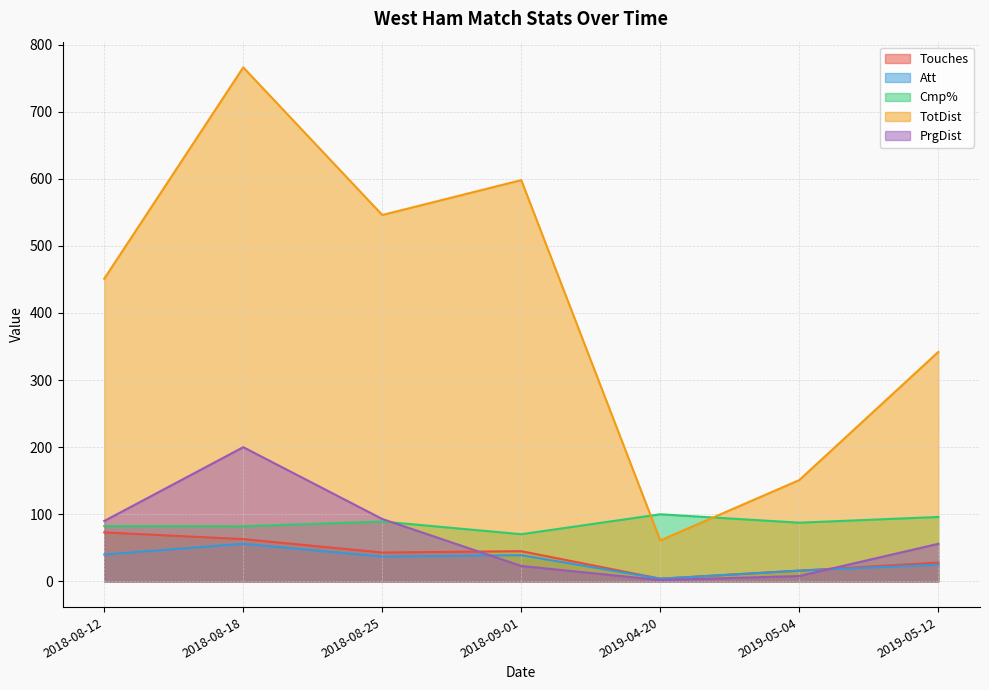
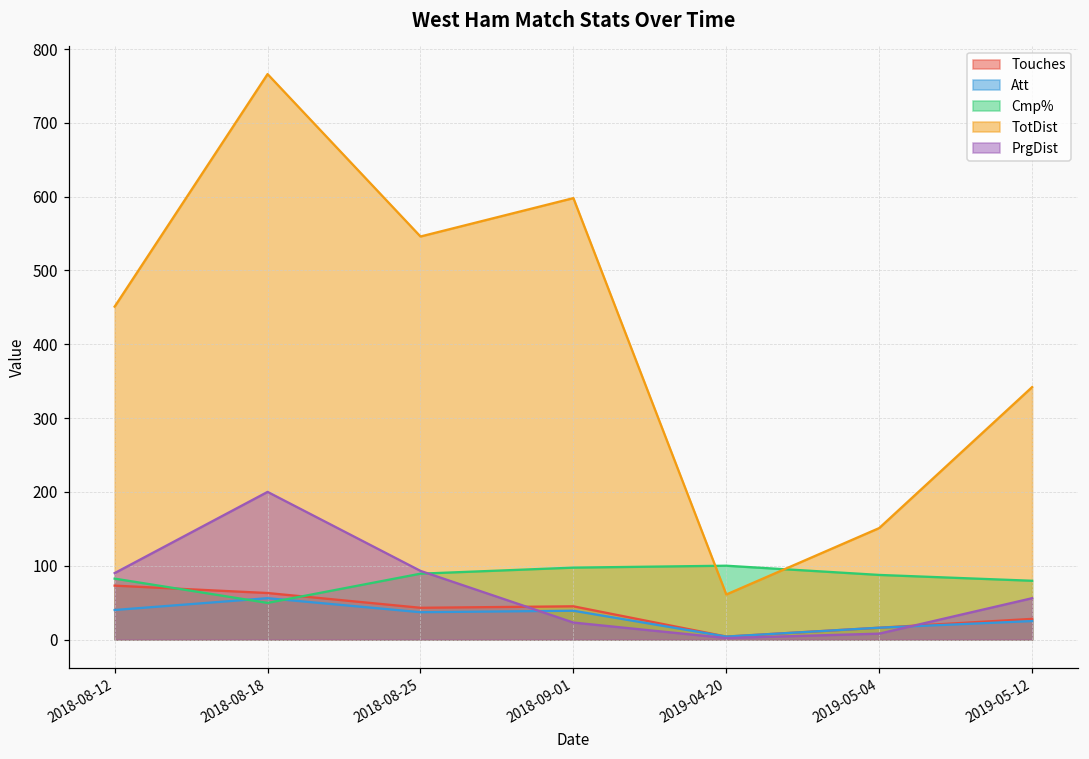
Cmp%, 2018-08-18: 80 -> 50
Cmp%, 2018-09-01: 70 -> 100
Cmp%, 2019-05-12: 100 -> 80
